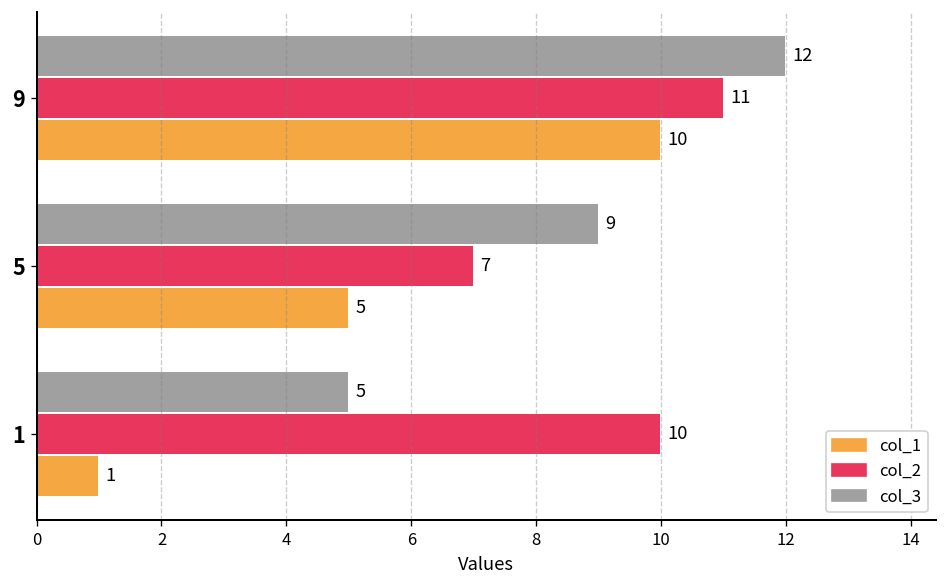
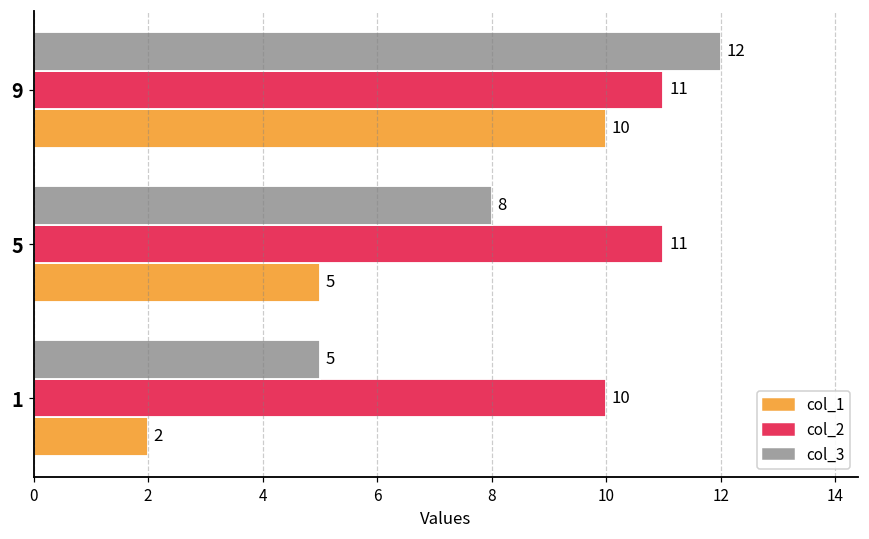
col_3, 5: 9 -> 8
col_2, 5: 7 -> 11
col_1, 1: 1 -> 2
